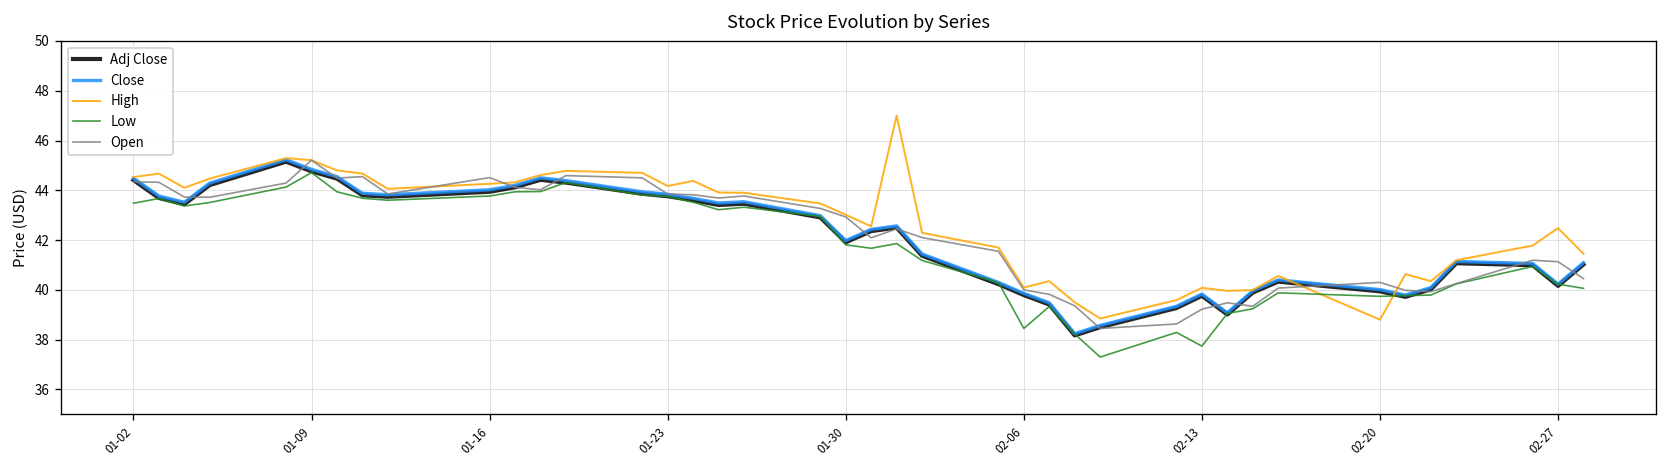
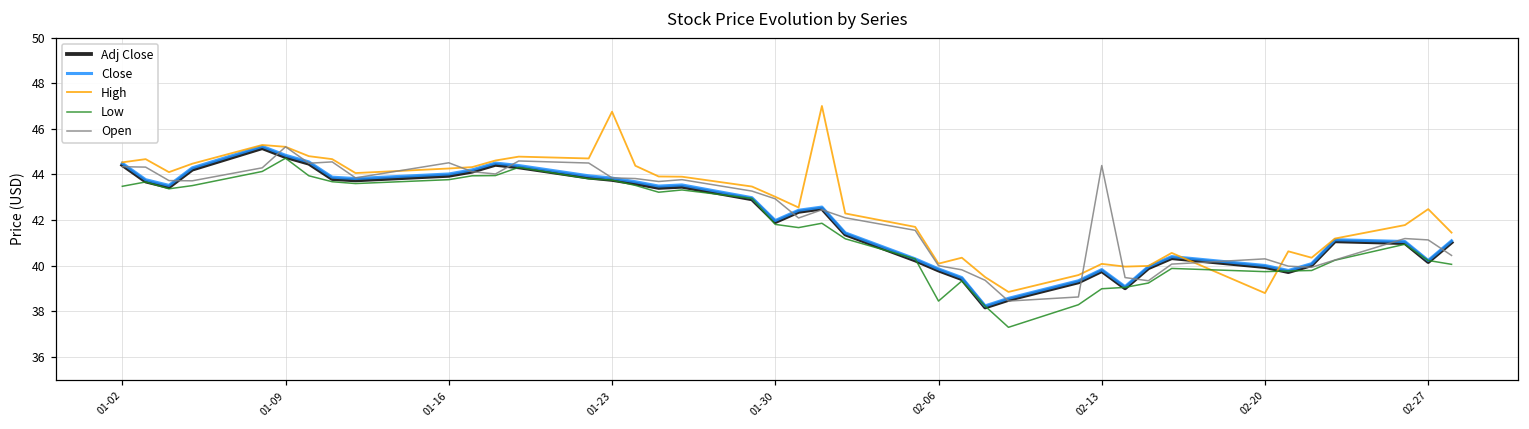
High, 01-23: 44.2 -> 46.8
Low, 02-13: 37.7 -> 39.0
Open, 02-13: 39.2 -> 44.4
